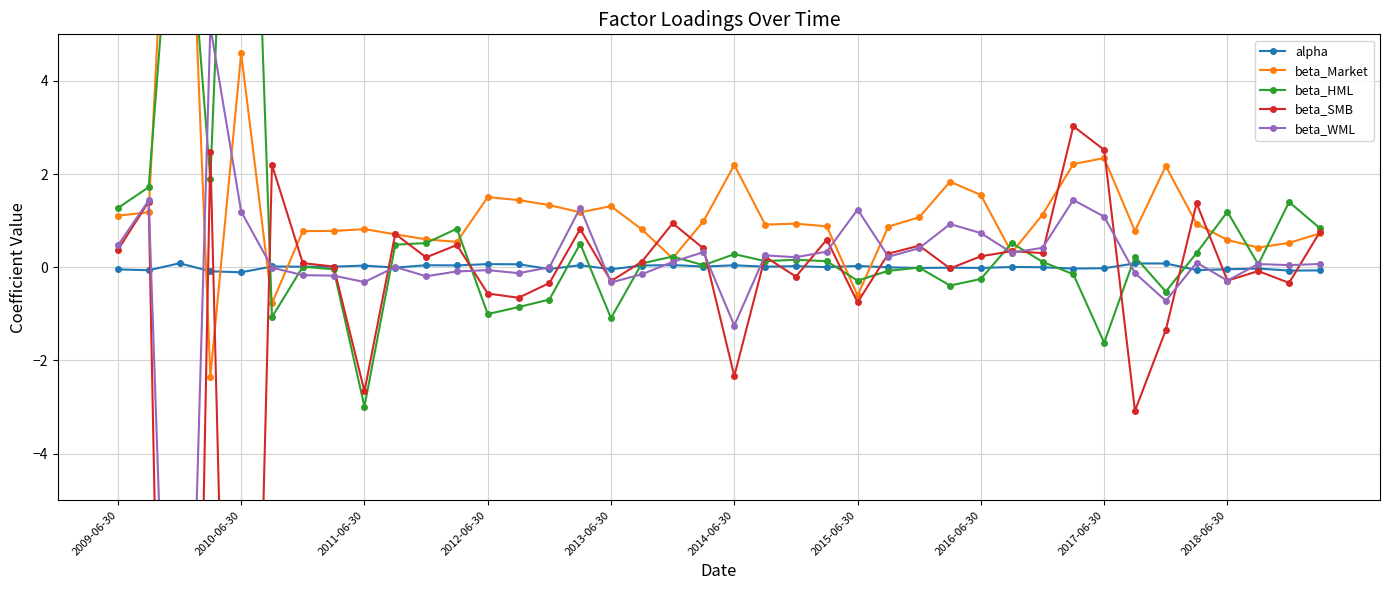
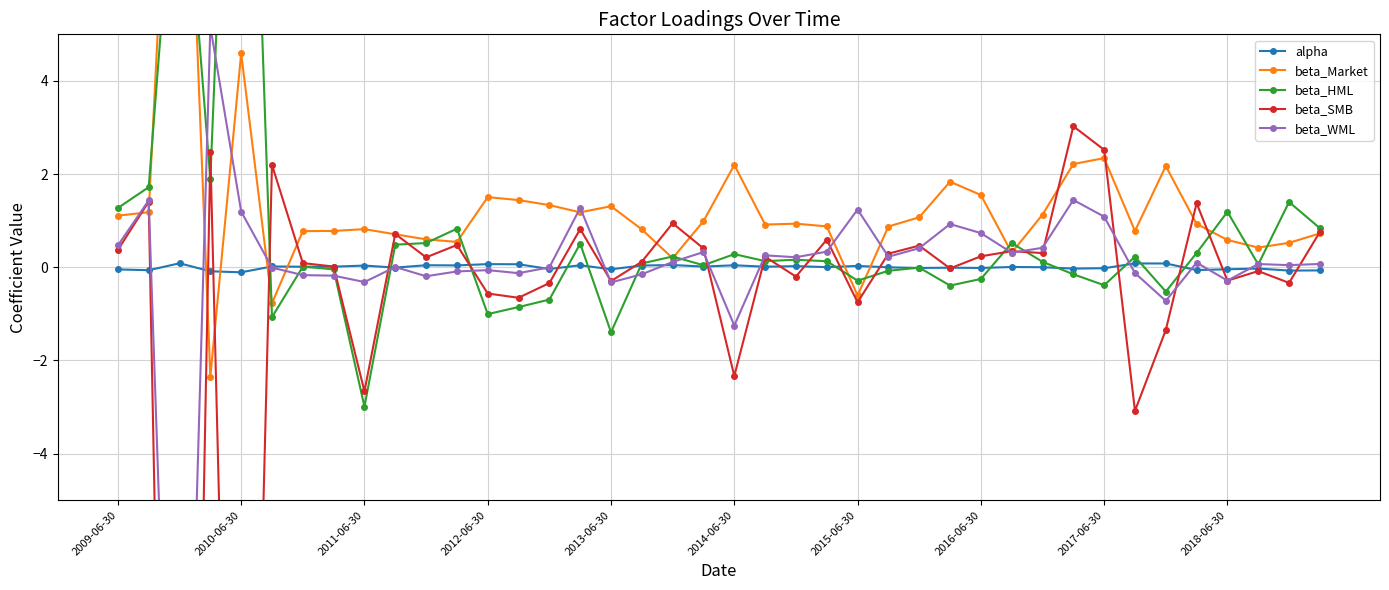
beta_HML, 2013-06-30: -1.1 -> -1.4
beta_HML, 2017-06-30: -1.6 -> -0.4
